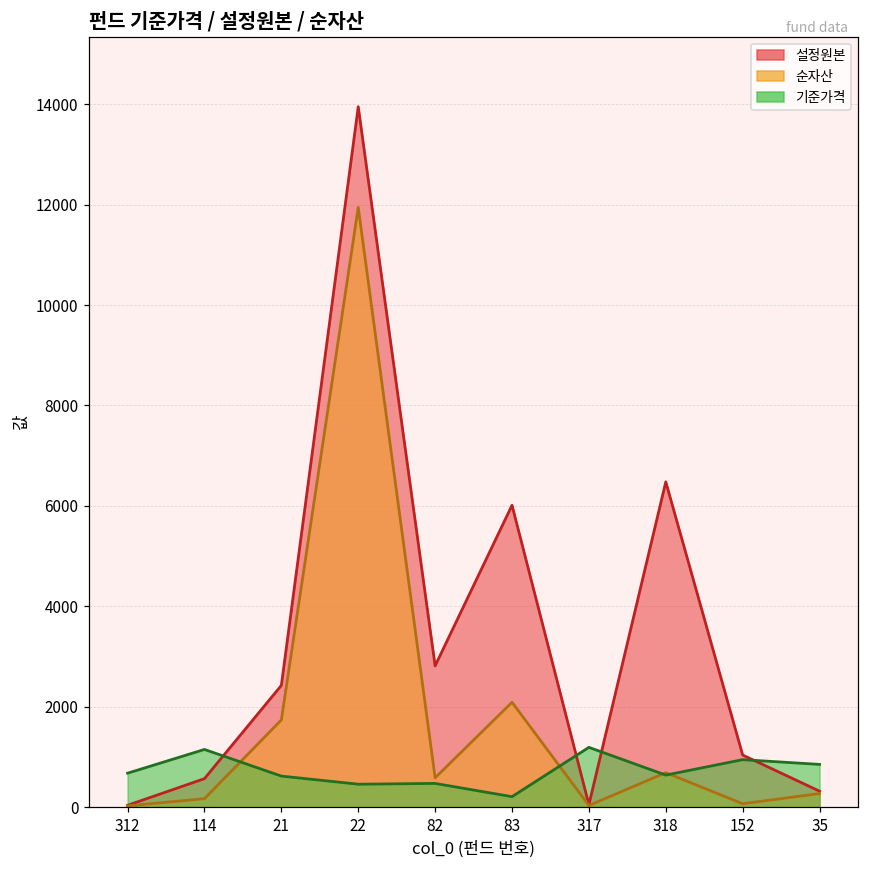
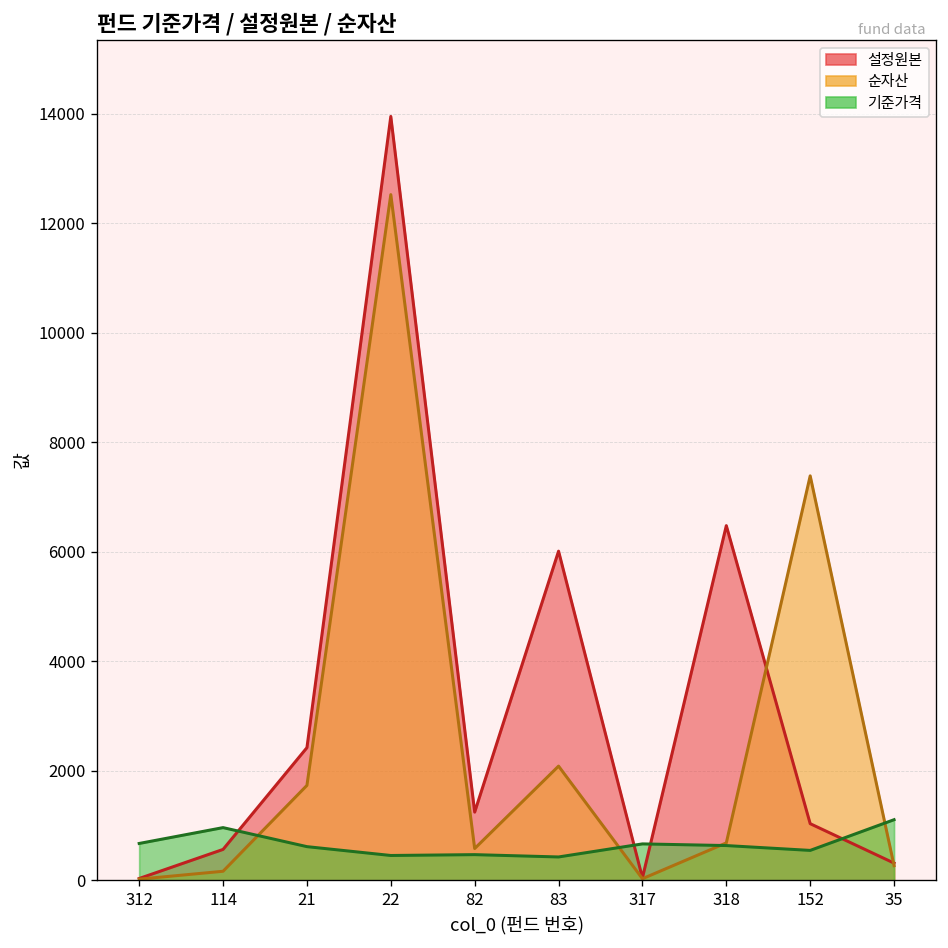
기준가격, 114: 1100 -> 1000
순자산, 22: 11900 -> 12500
설정원본, 82: 2800 -> 1200
기준가격, 83: 200 -> 400
기준가격, 317: 1200 -> 700
순자산, 152: 100 -> 7400
기준가격, 152: 900 -> 500
기준가격, 35: 900 -> 1100
